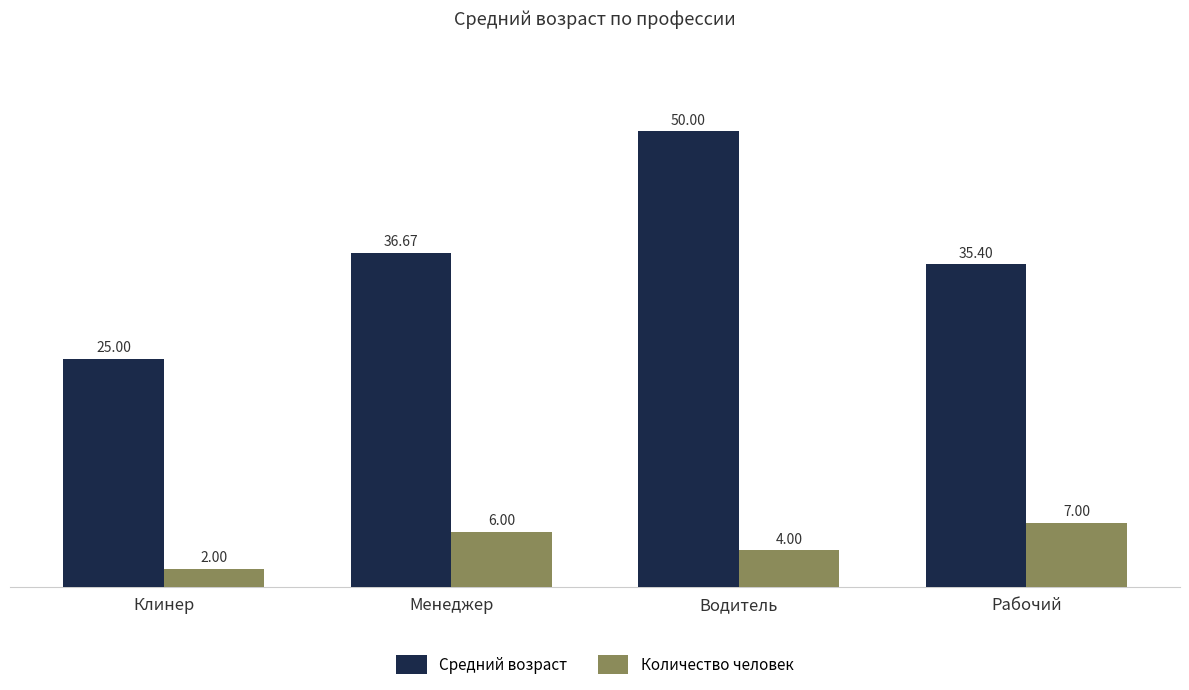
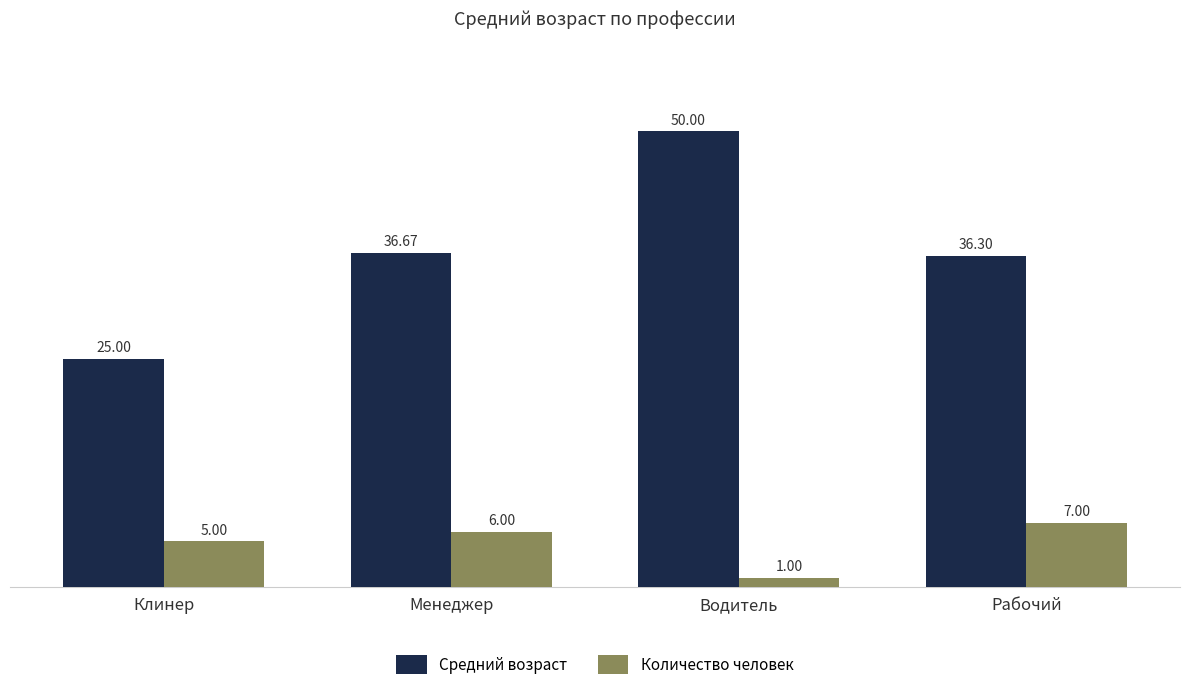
Количество человек, Клинер: 2.00 -> 5.00
Количество человек, Водитель: 4.00 -> 1.00
Средний возраст, Рабочий: 35.40 -> 36.30
